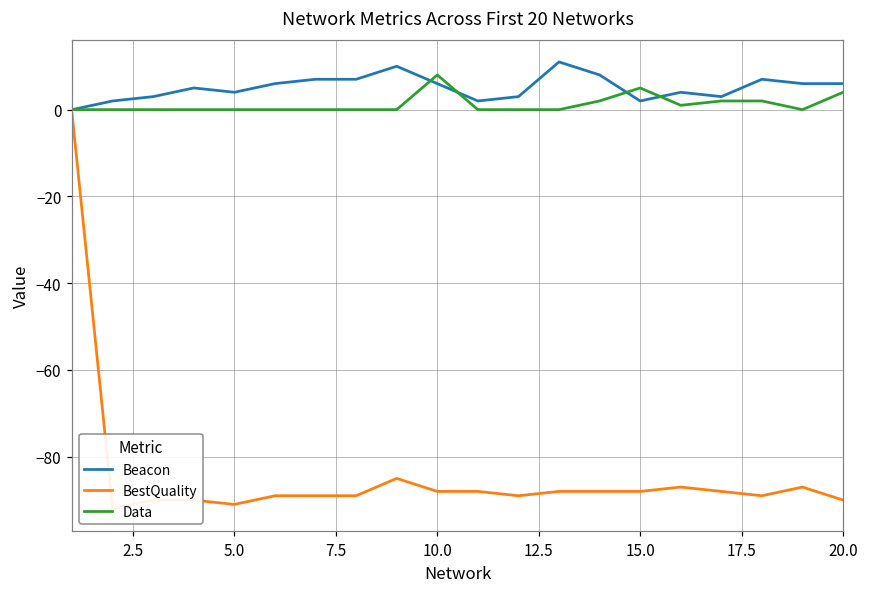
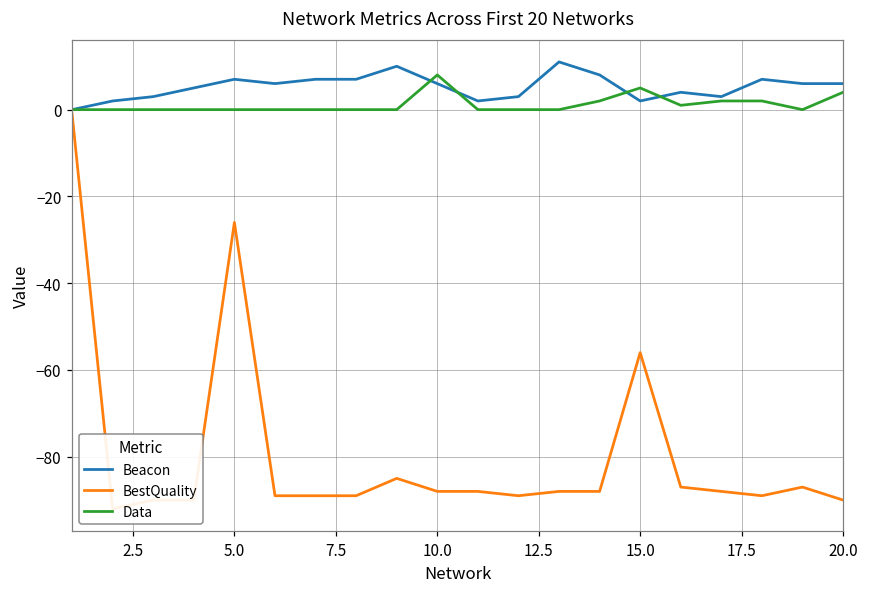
Beacon, 5.0: 4 -> 7
BestQuality, 5.0: -91 -> -26
BestQuality, 15.0: -88 -> -56
